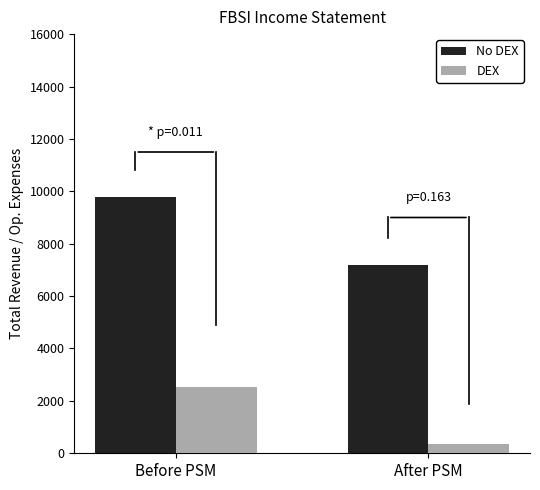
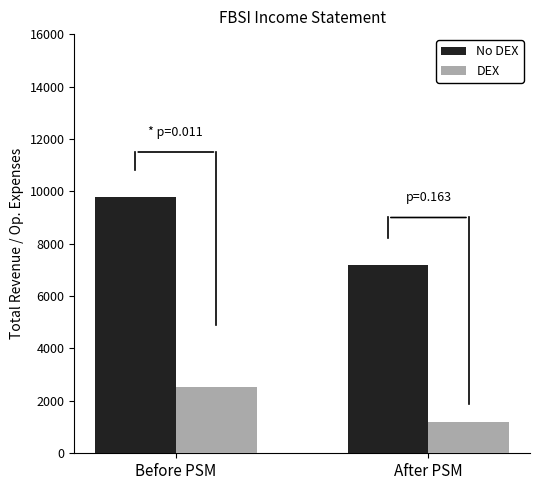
DEX, After PSM: 400 -> 1200
